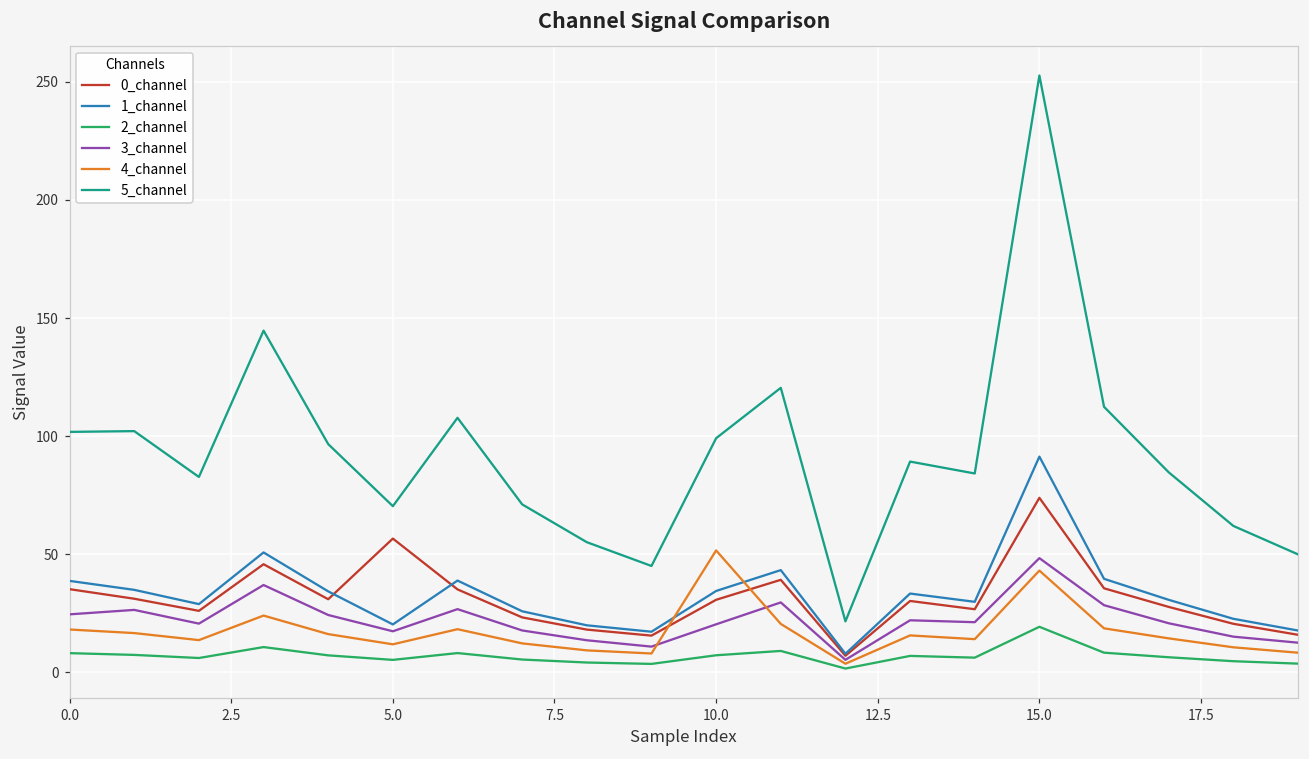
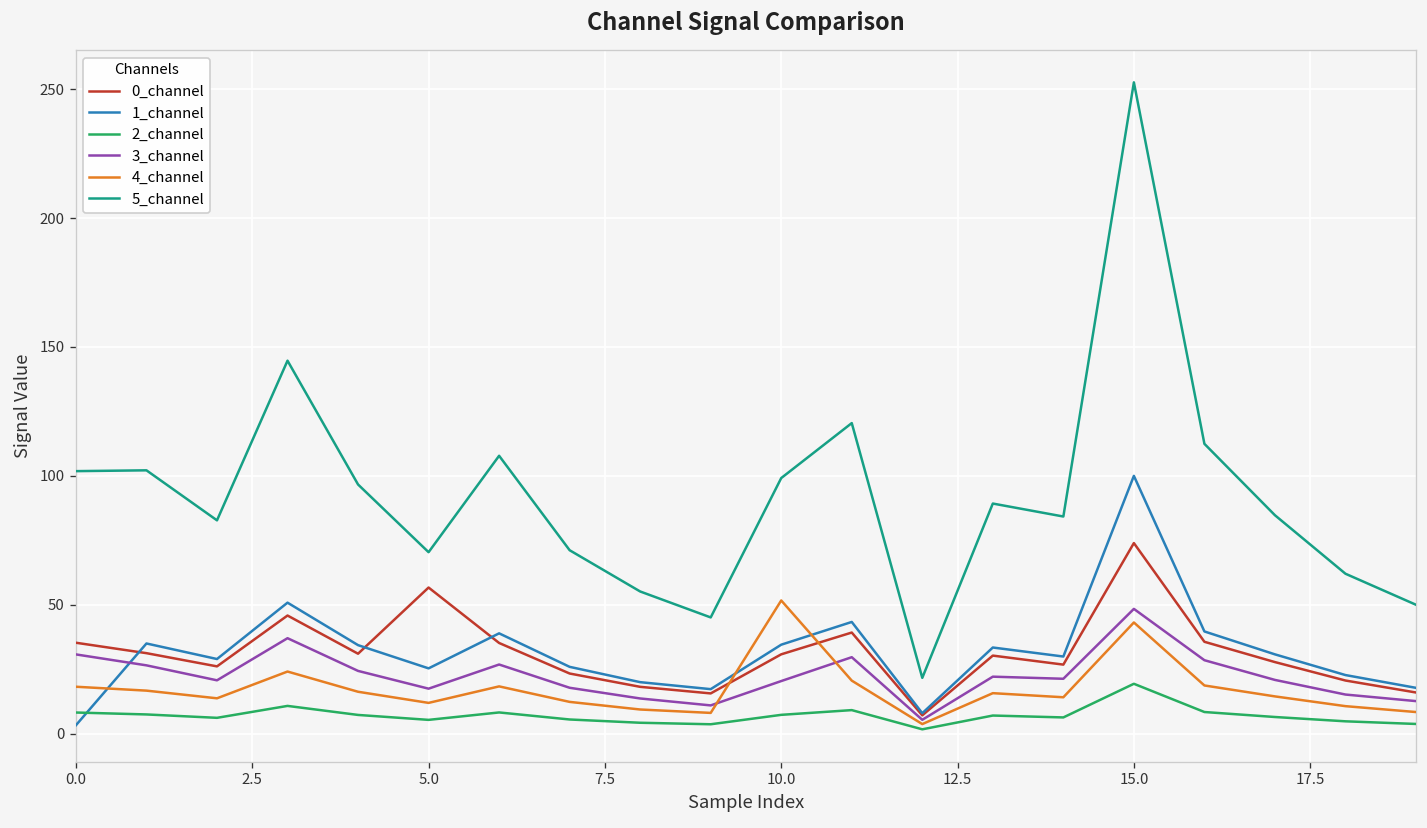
1_channel, 0.0: 39 -> 3
3_channel, 0.0: 25 -> 31
1_channel, 5.0: 20 -> 25
1_channel, 15.0: 91 -> 100
